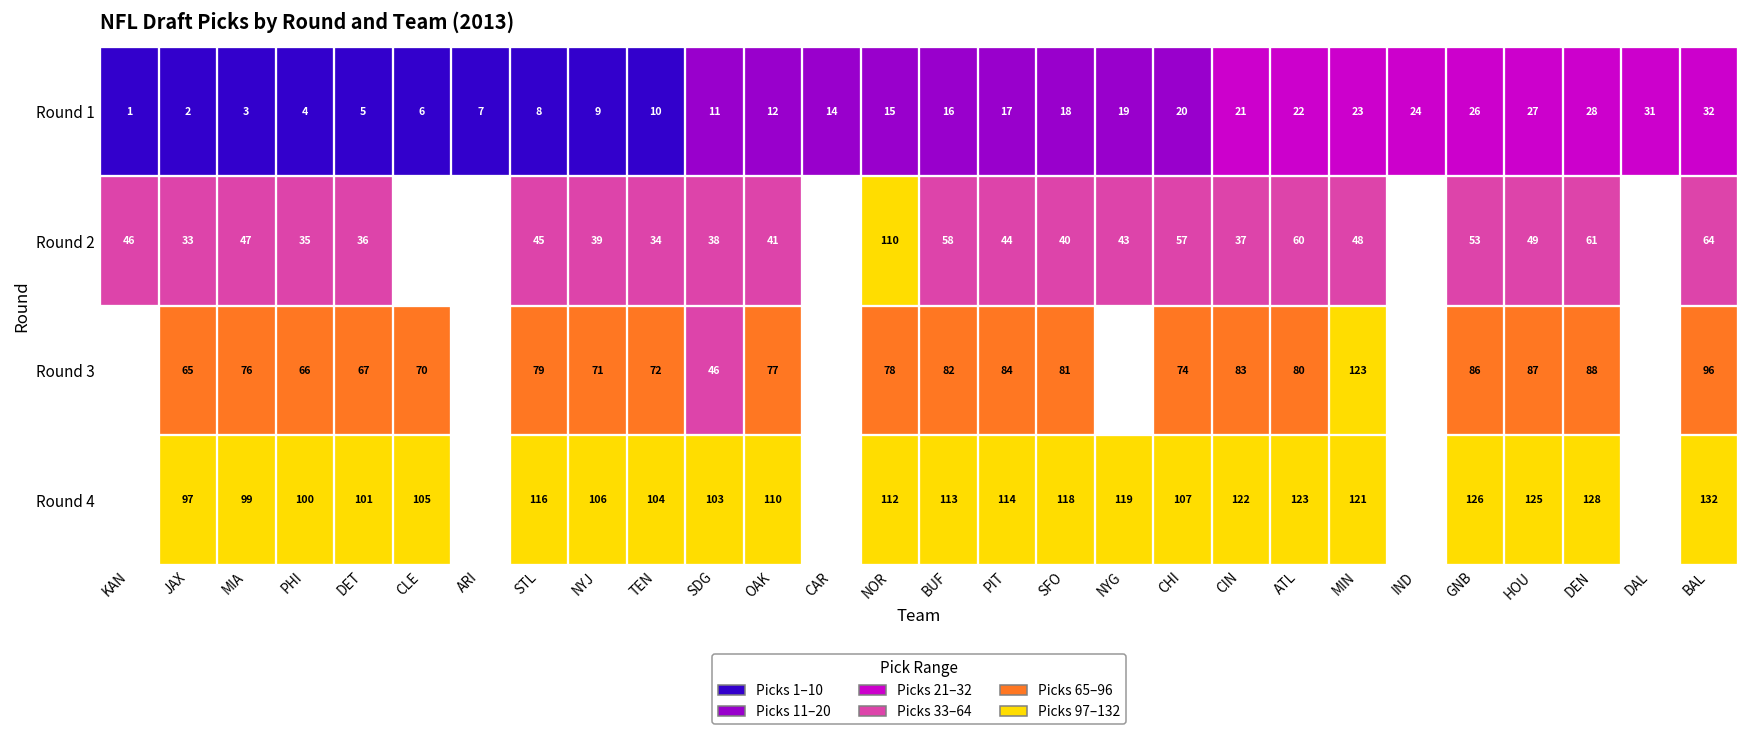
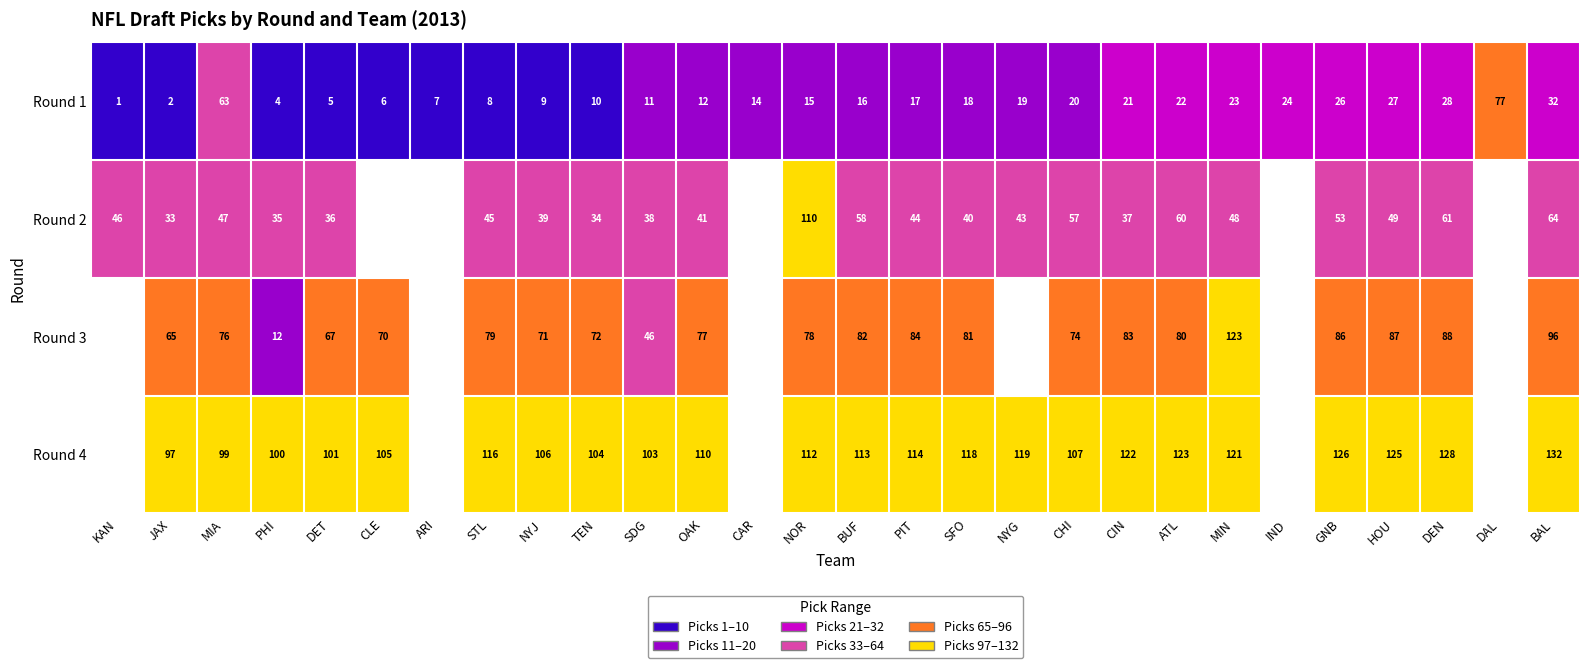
Round 1, MIA: 3 -> 63
Round 1, DAL: 31 -> 77
Round 3, PHI: 66 -> 12
